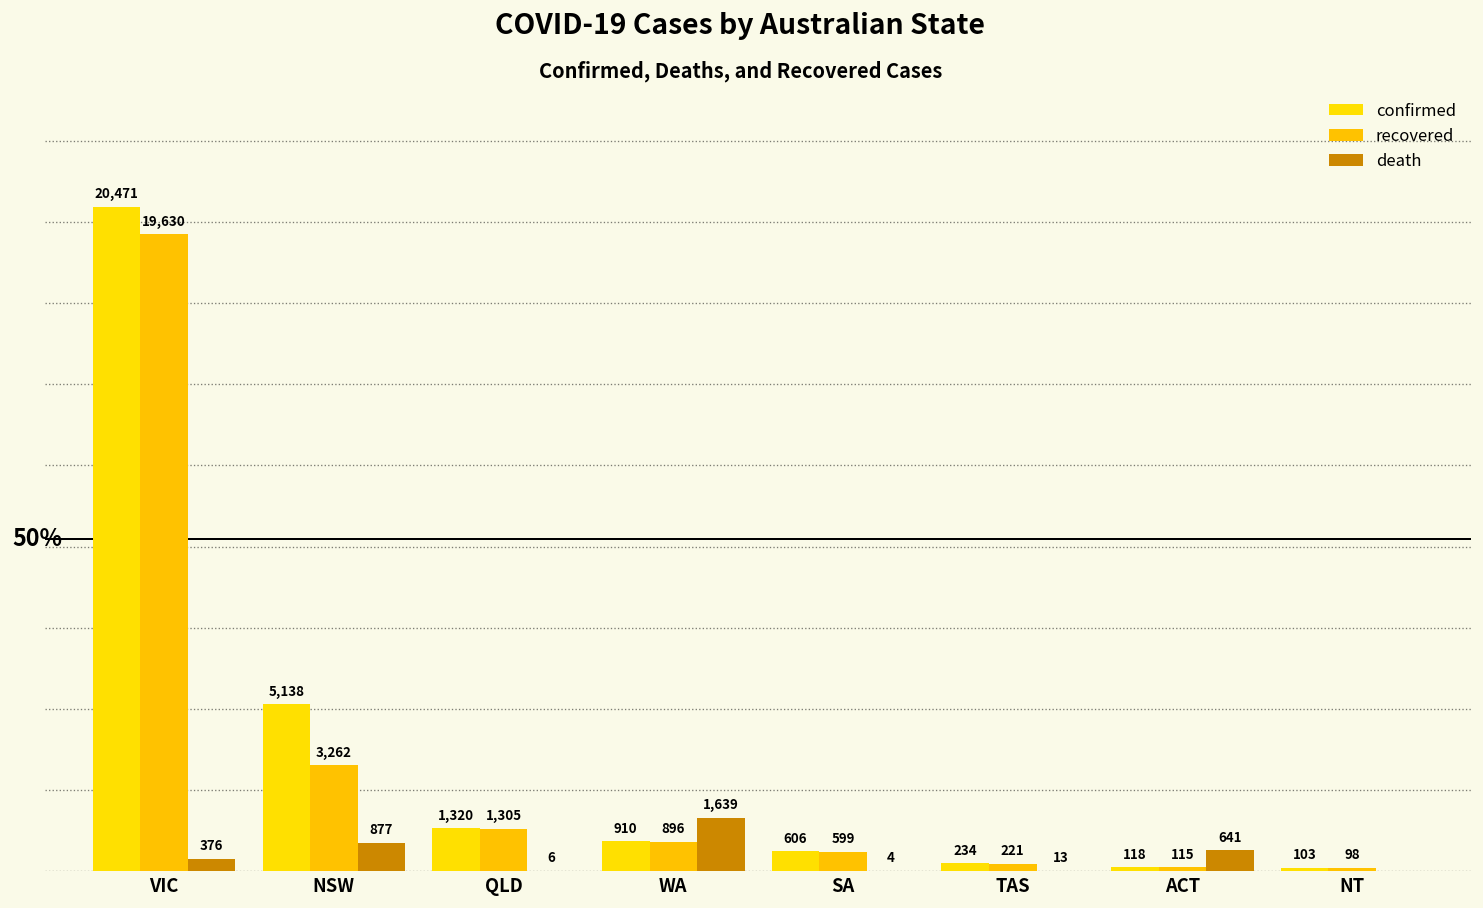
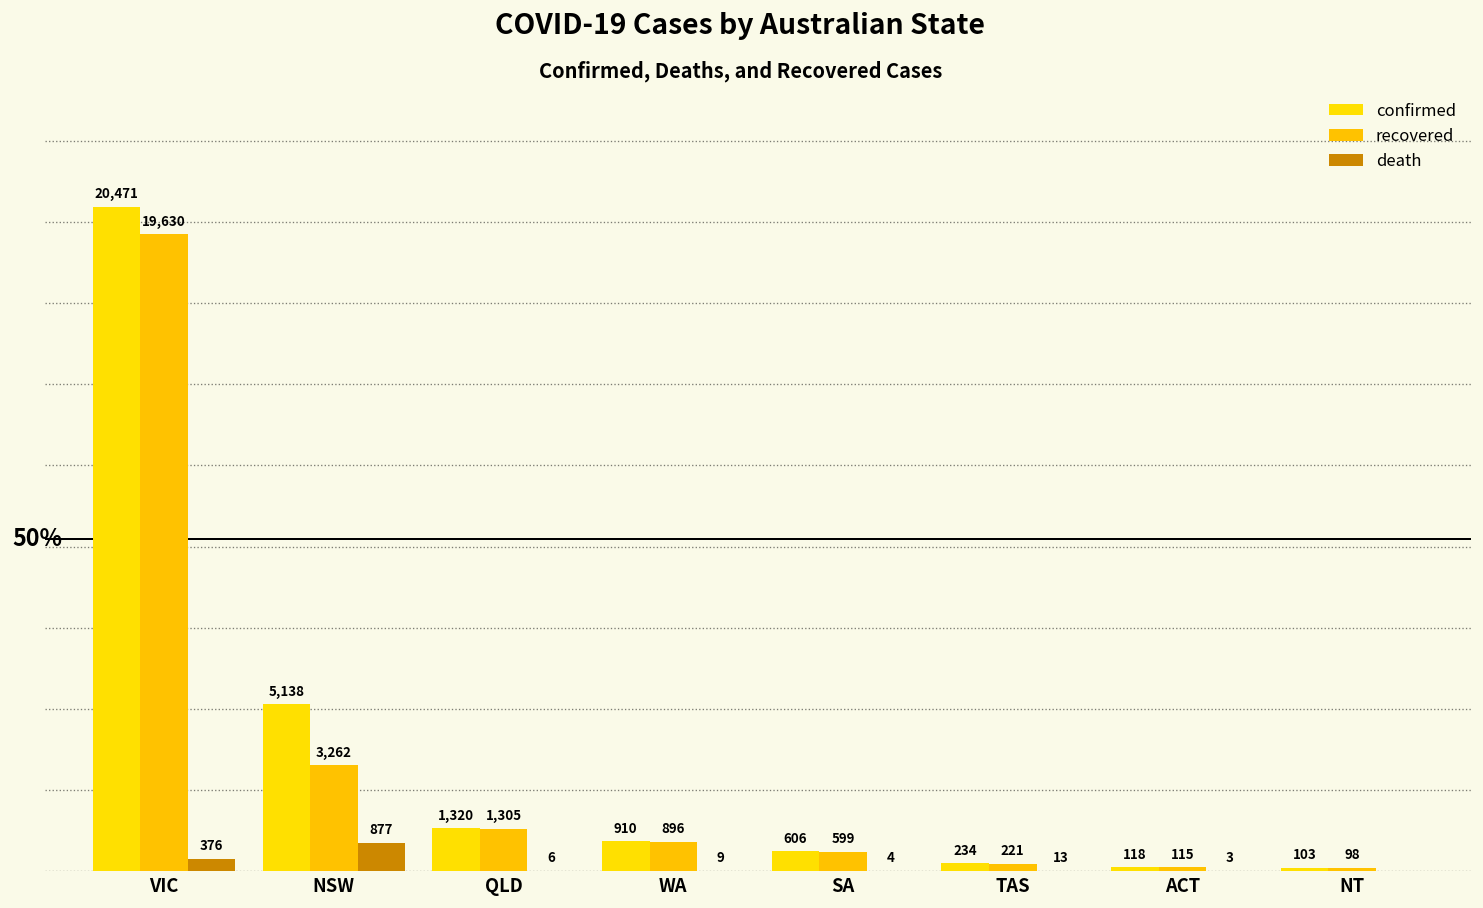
death, WA: 1,639 -> 9
death, ACT: 641 -> 3
